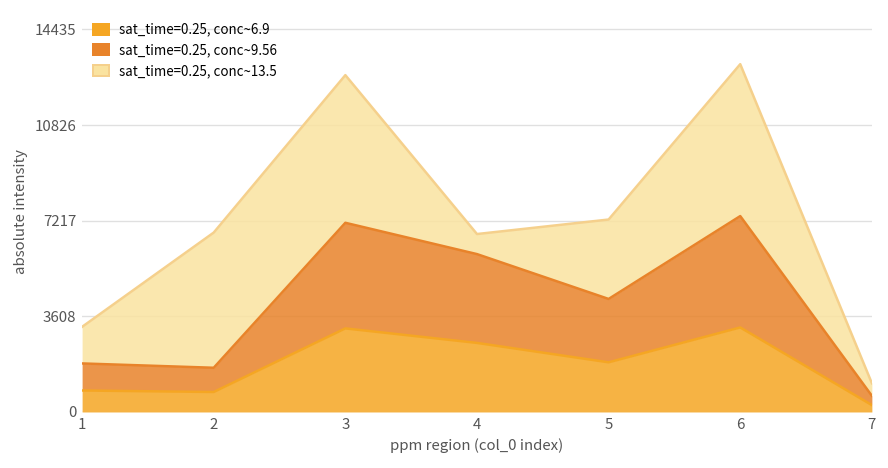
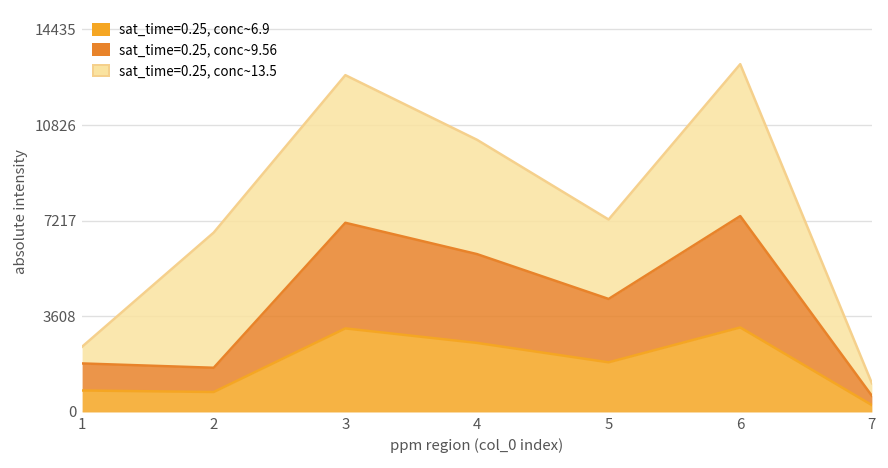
sat_time=0.25, conc~13.5, 1: 1400 -> 600
sat_time=0.25, conc~13.5, 4: 800 -> 4300
